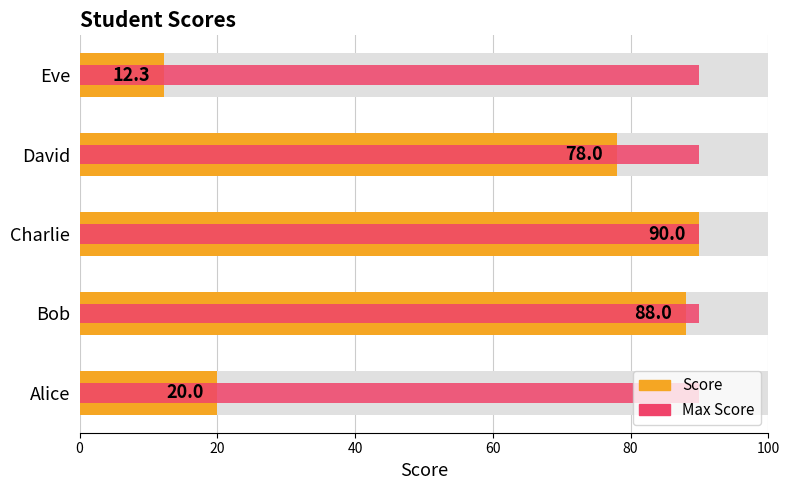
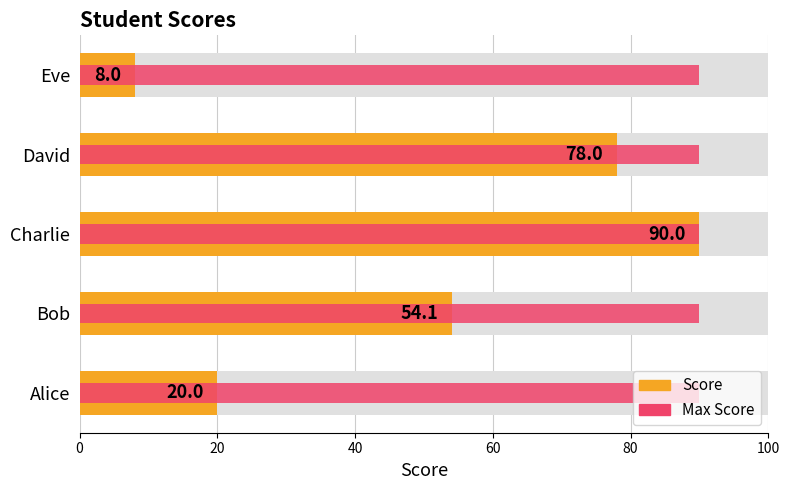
Score, Eve: 12.3 -> 8.0
Score, Bob: 88.0 -> 54.1
